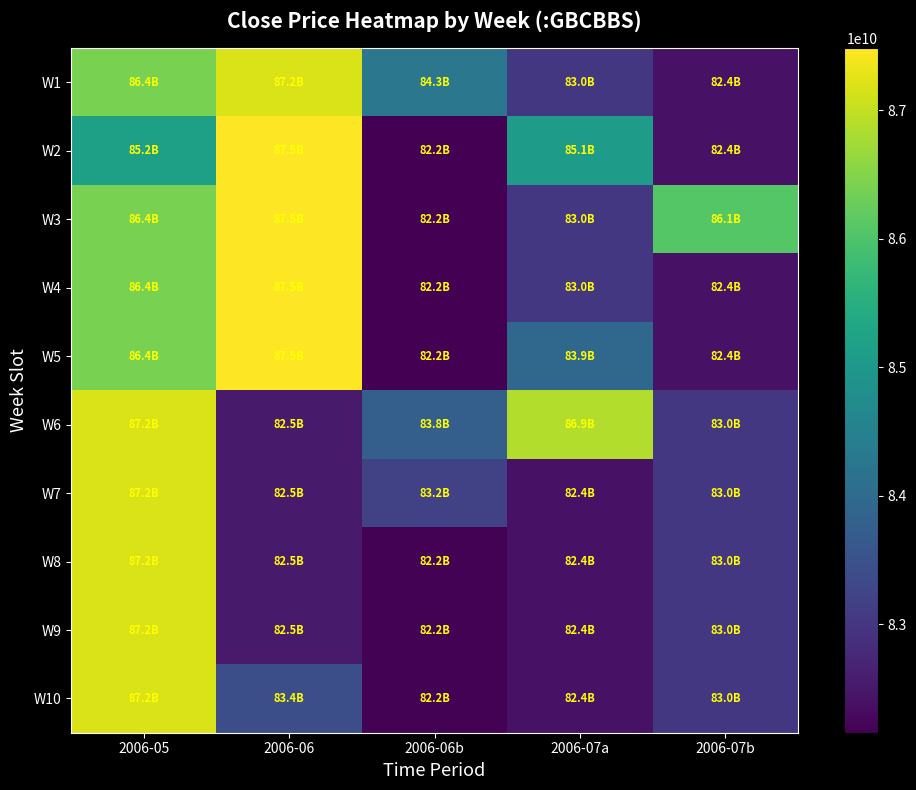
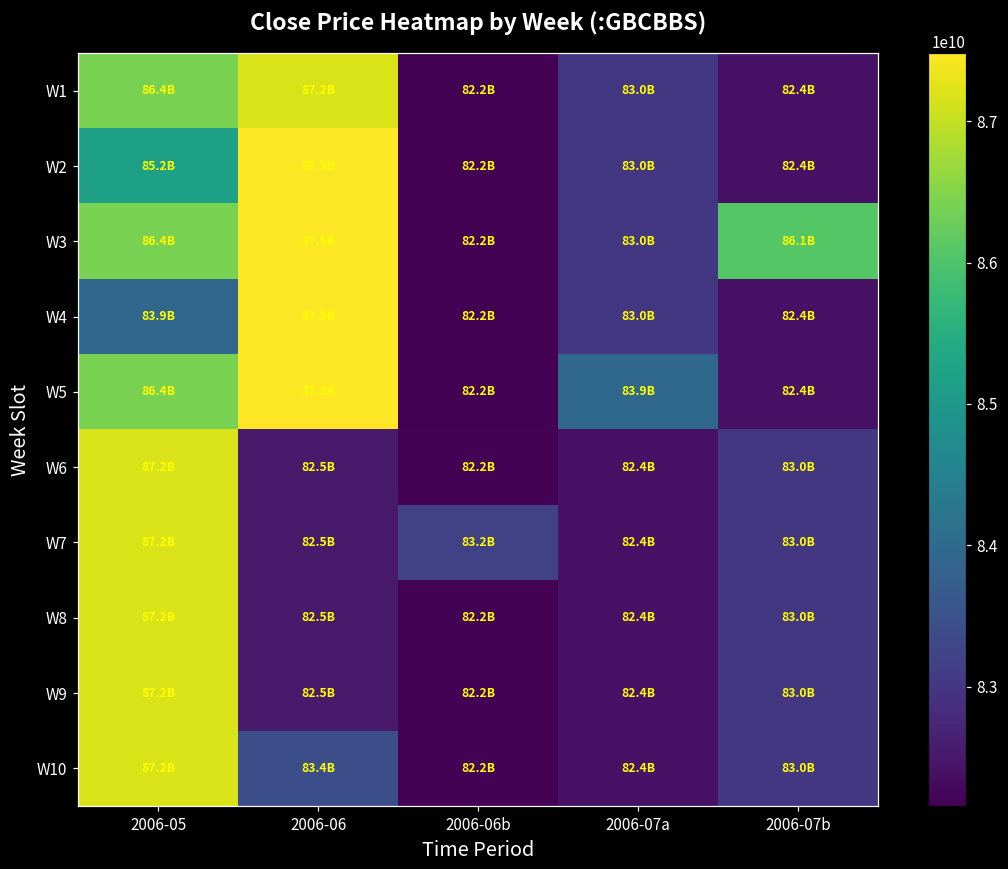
W1, 2006-06b: 84.3B -> 82.2B
W2, 2006-07a: 85.1B -> 83.0B
W4, 2006-05: 86.4B -> 83.9B
W6, 2006-06b: 83.8B -> 82.2B
W6, 2006-07a: 86.9B -> 82.4B
